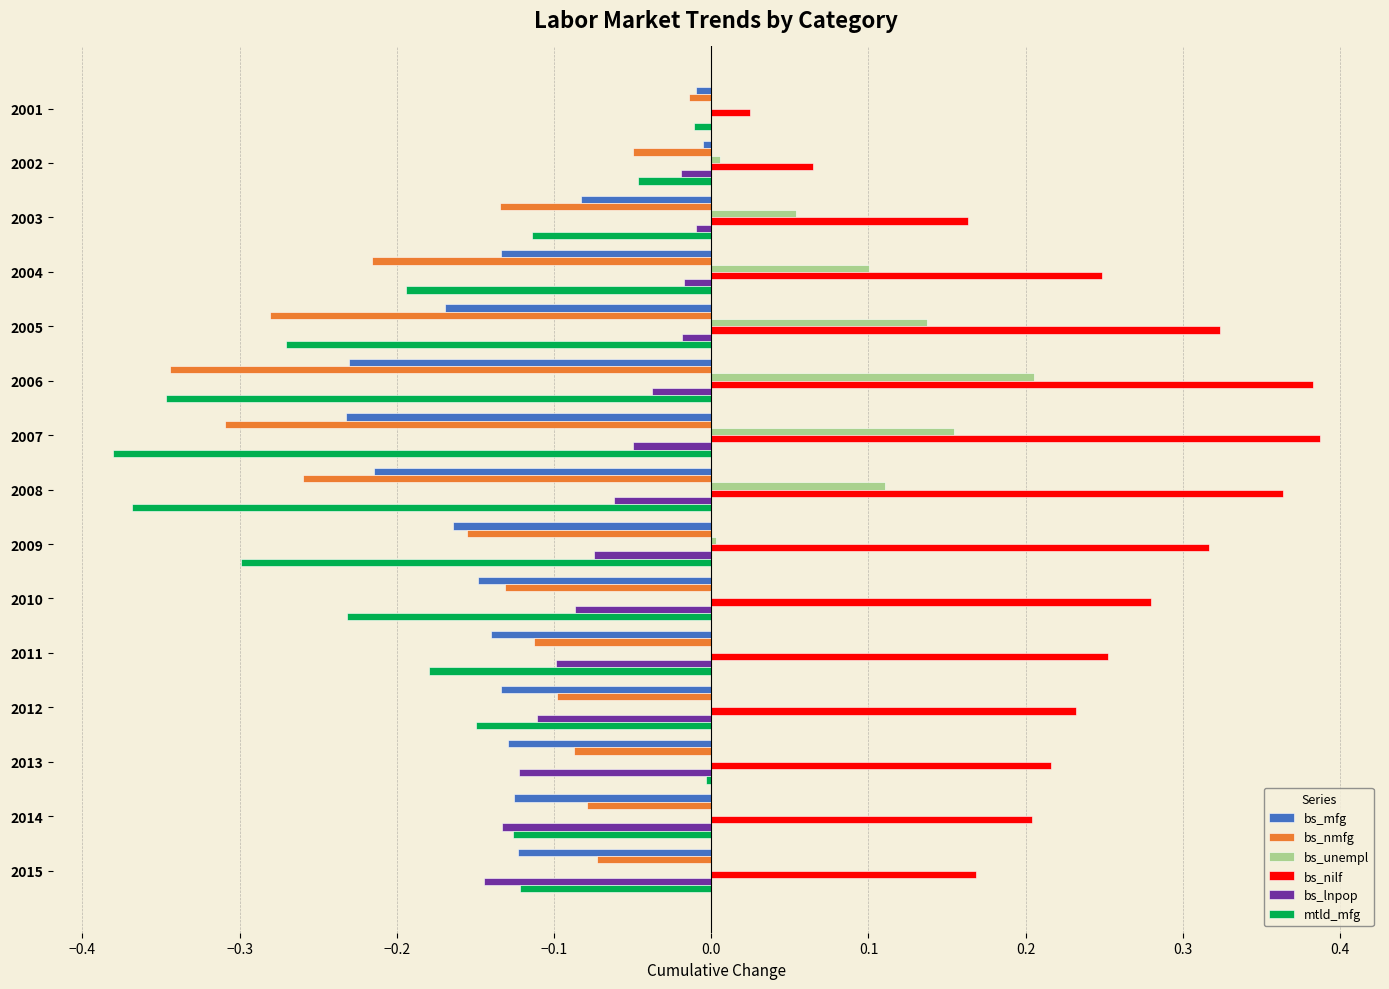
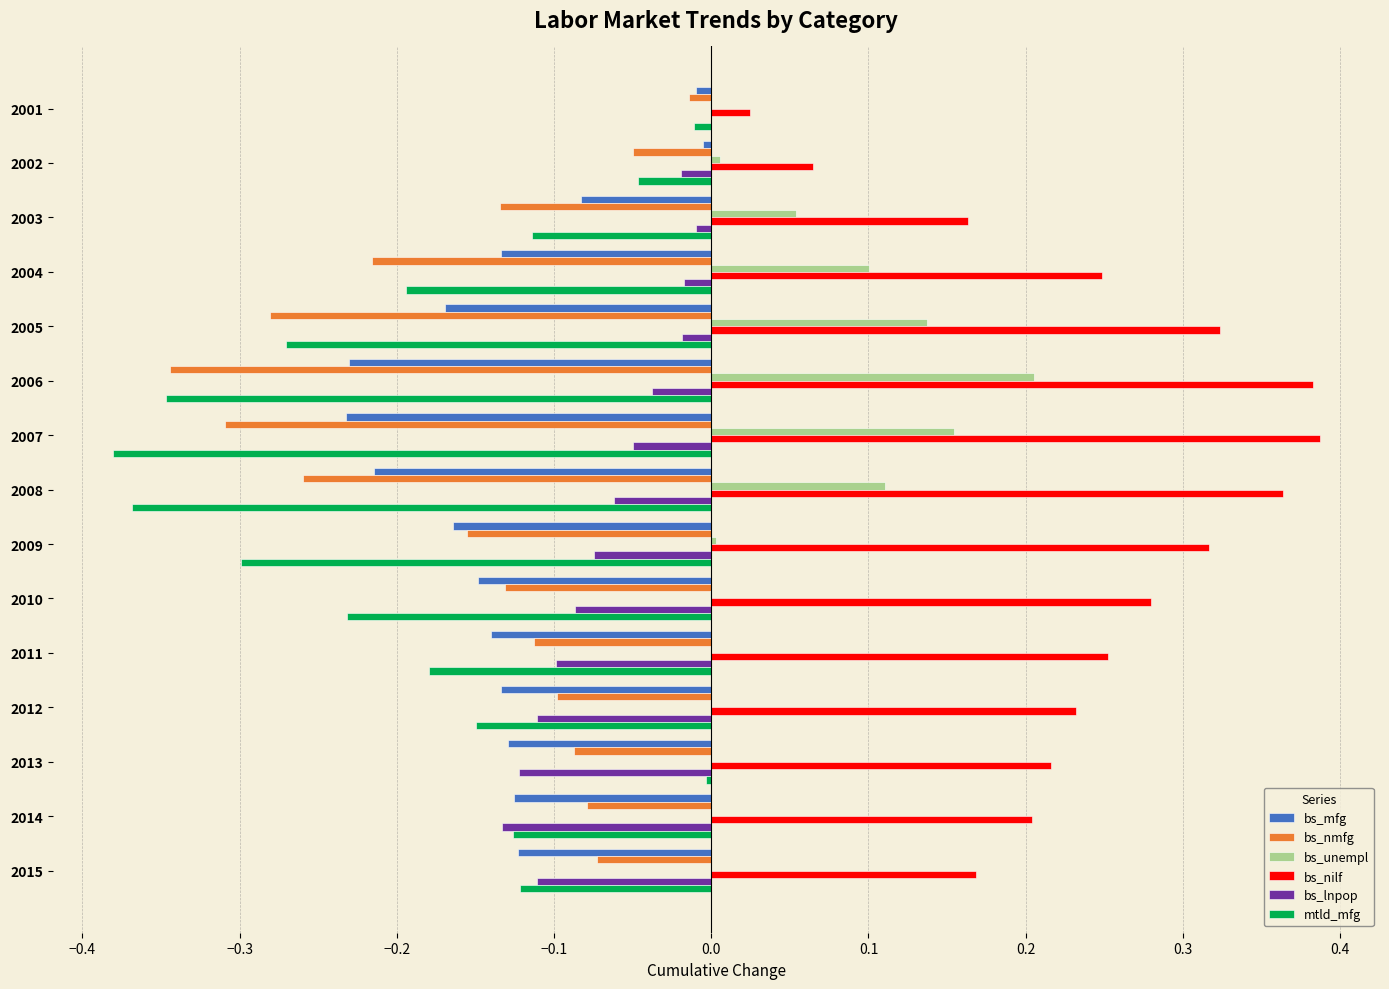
bs_lnpop, 2015: -0.144 -> -0.111
